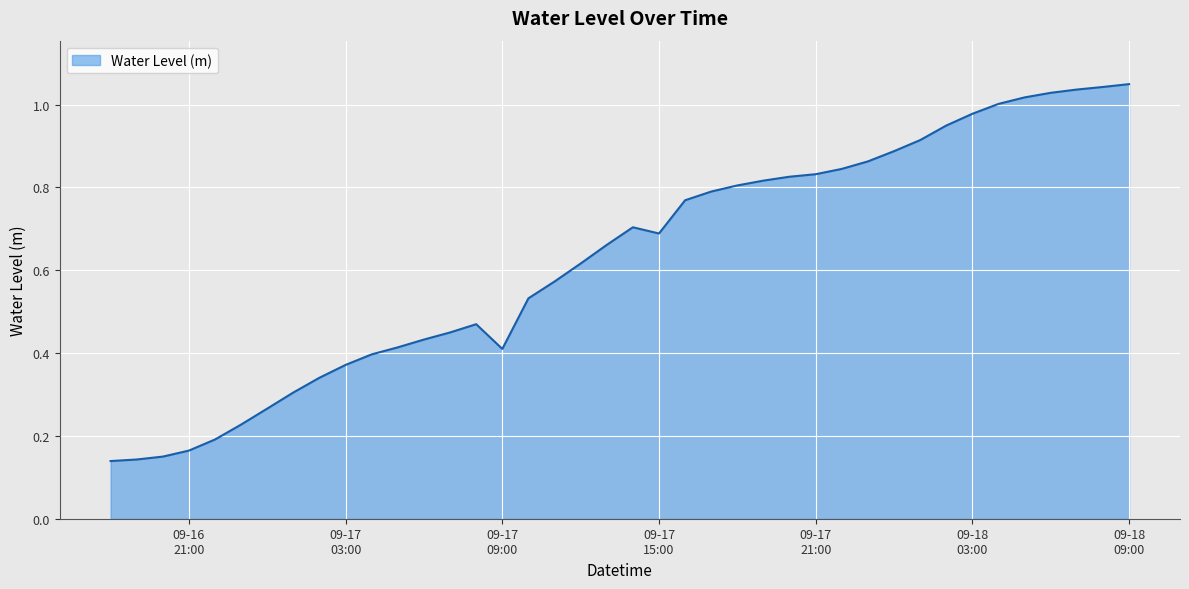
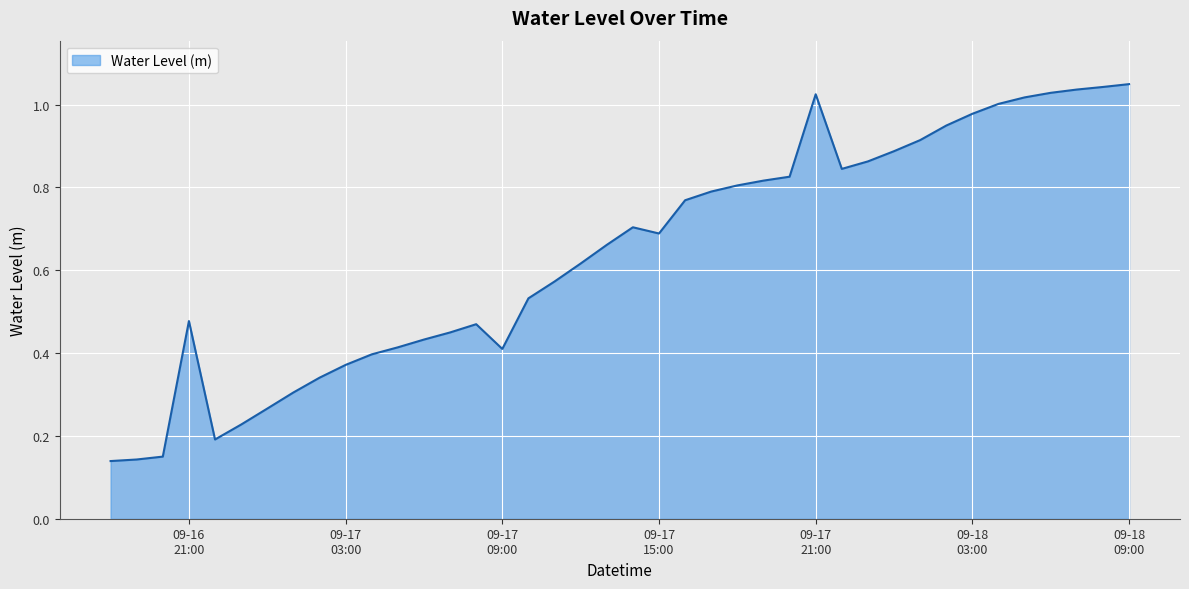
09-16 21:00: 0.16 -> 0.48
09-17 21:00: 0.83 -> 1.02
